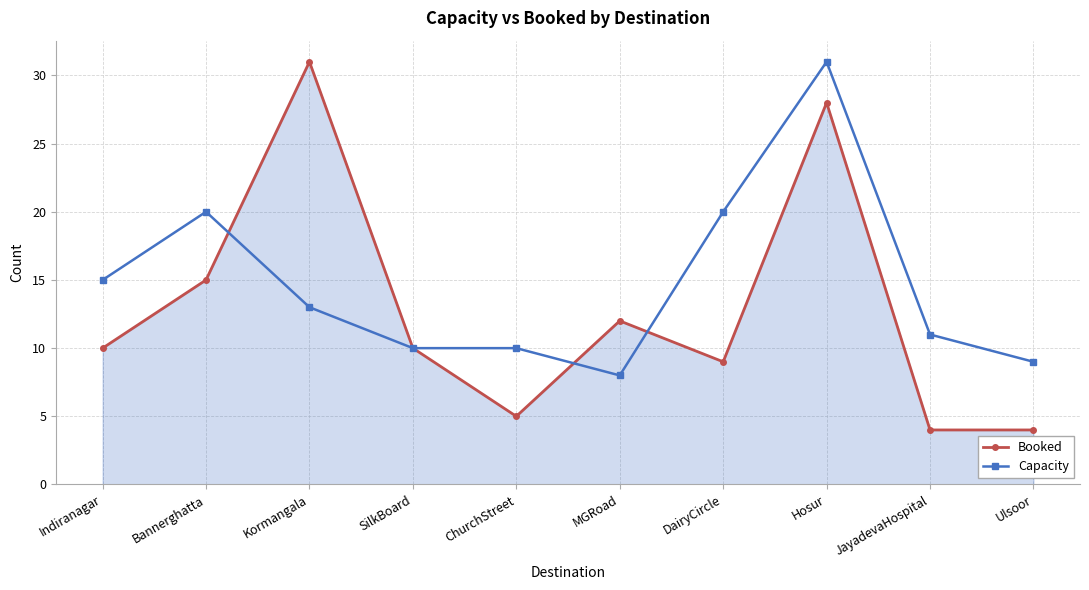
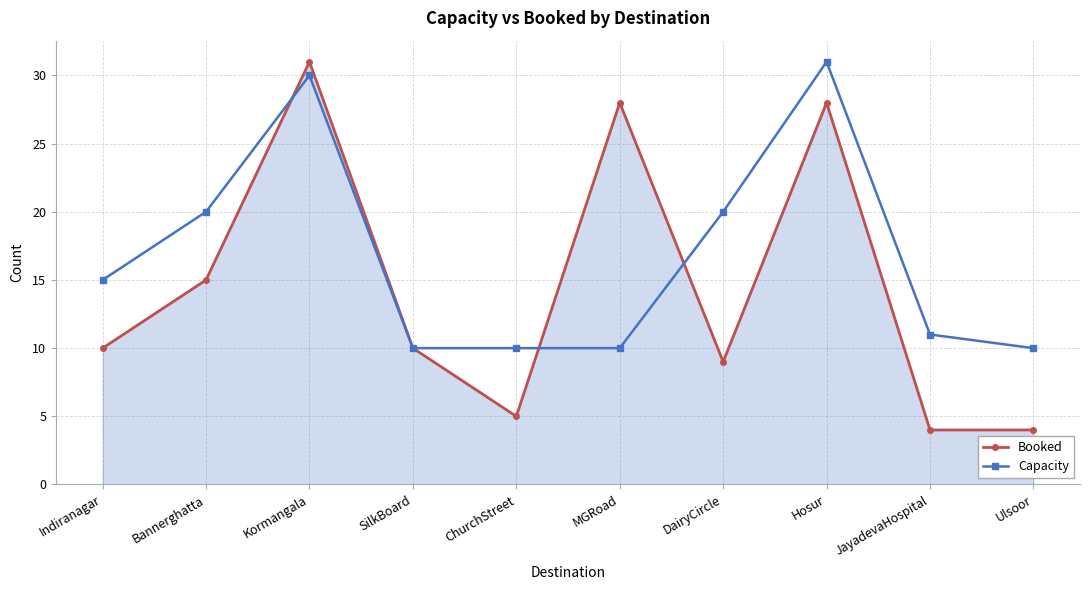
Capacity, Kormangala: 13 -> 30
Booked, MGRoad: 12 -> 28
Capacity, MGRoad: 8 -> 10
Capacity, Ulsoor: 9 -> 10
